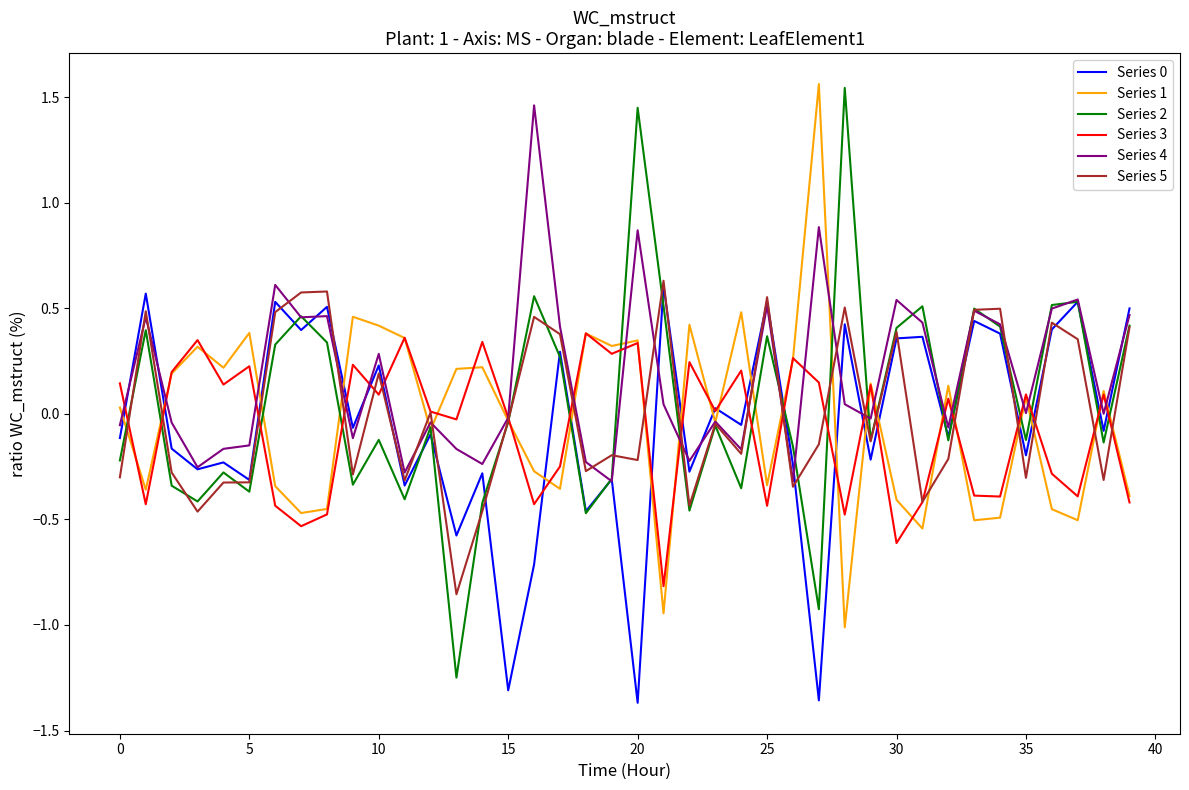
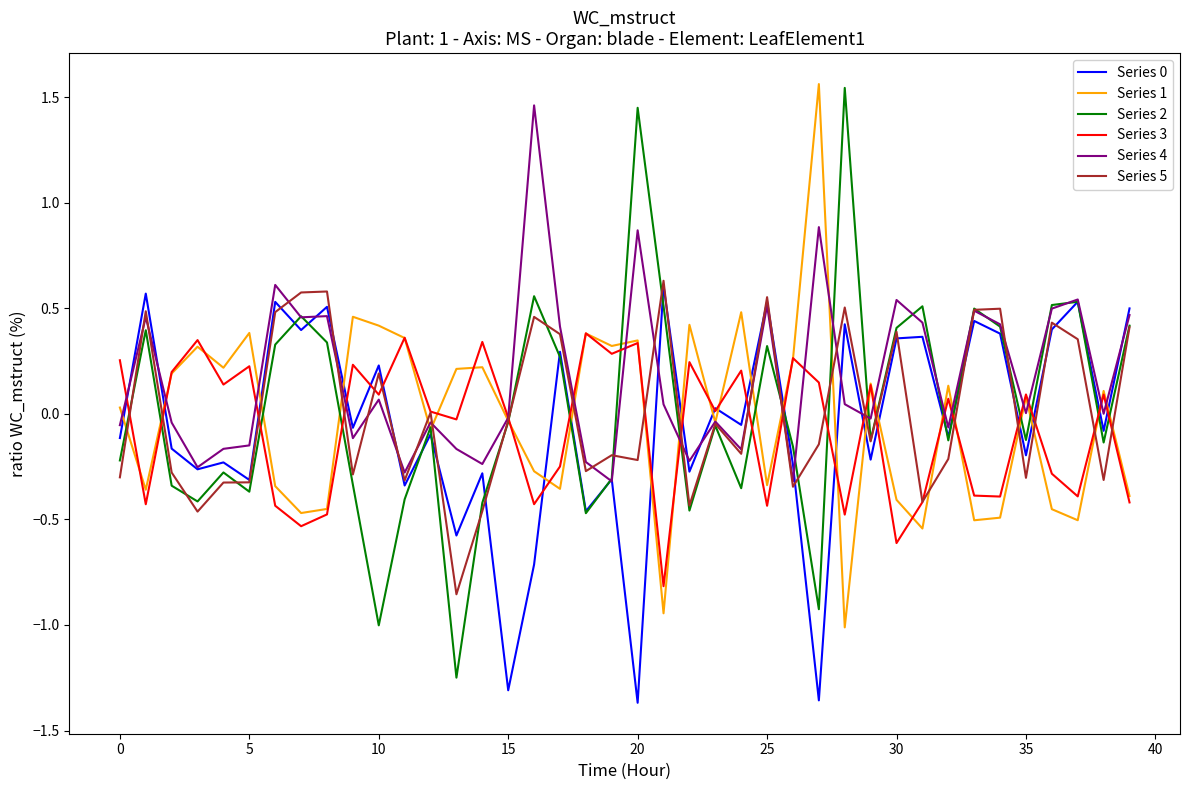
Series 3, 0: 0.14 -> 0.25
Series 2, 10: -0.12 -> -1.00
Series 4, 10: 0.28 -> 0.07
Series 2, 25: 0.37 -> 0.32
